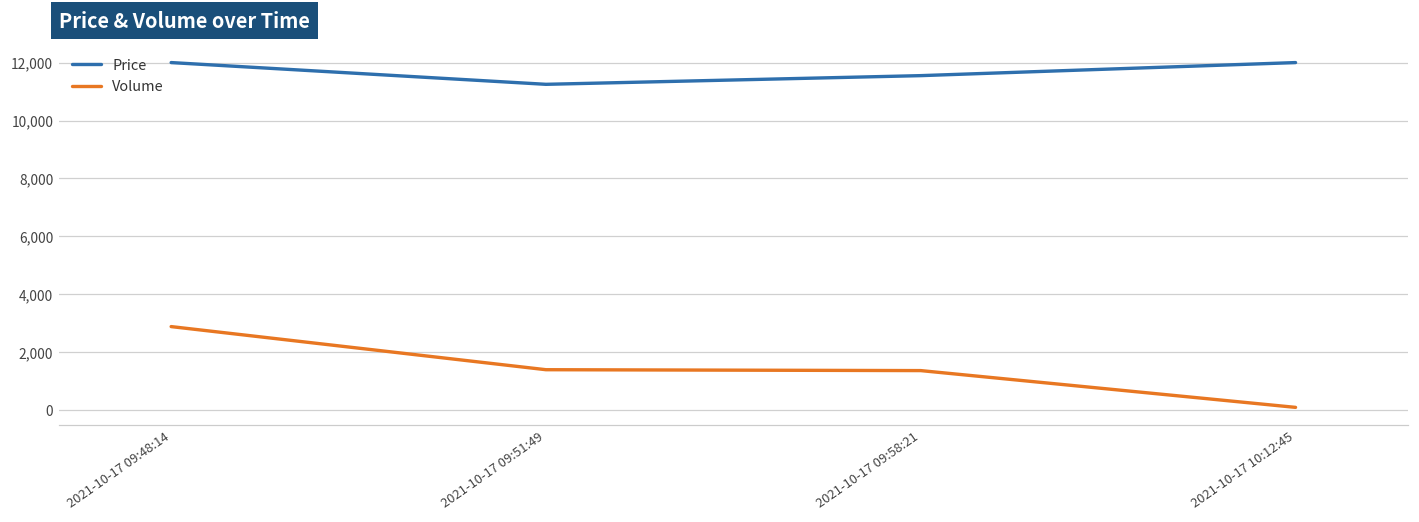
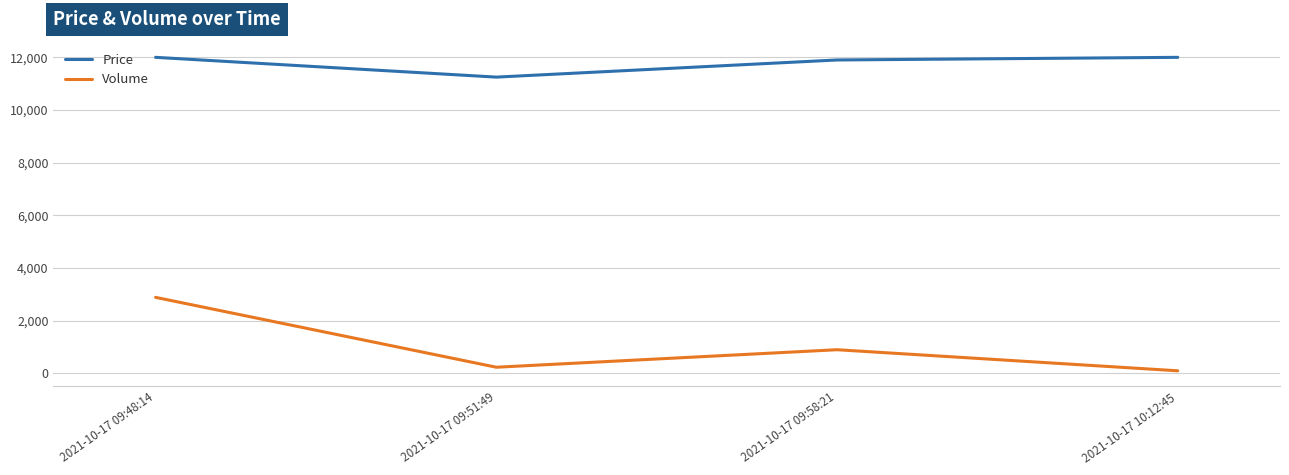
Volume, 2021-10-17 09:51:49: 1,400 -> 200
Price, 2021-10-17 09:58:21: 11,500 -> 11,900
Volume, 2021-10-17 09:58:21: 1,400 -> 900
